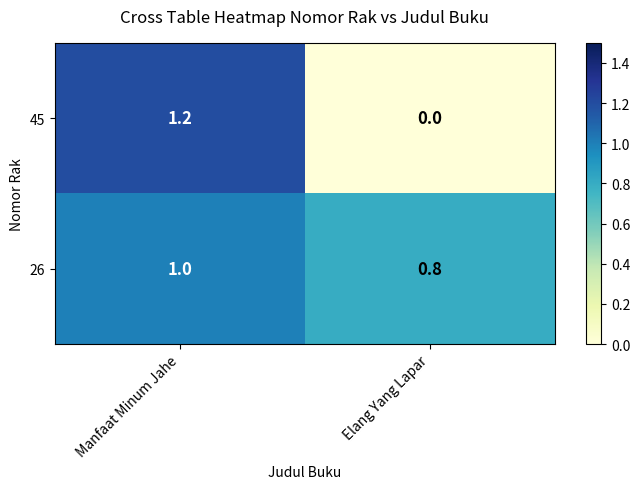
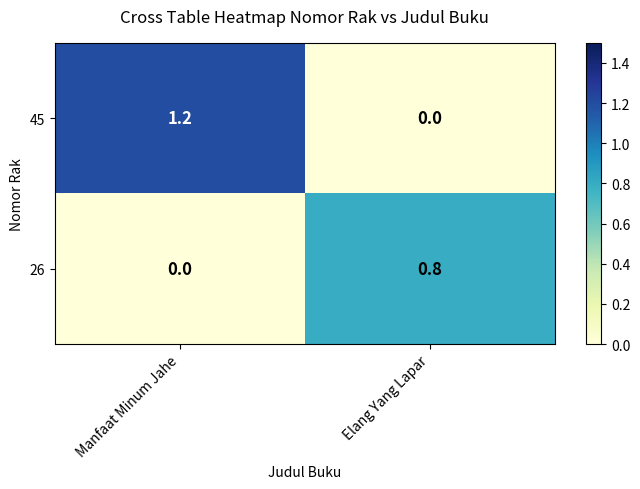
26, Manfaat Minum Jahe: 1.0 -> 0.0
